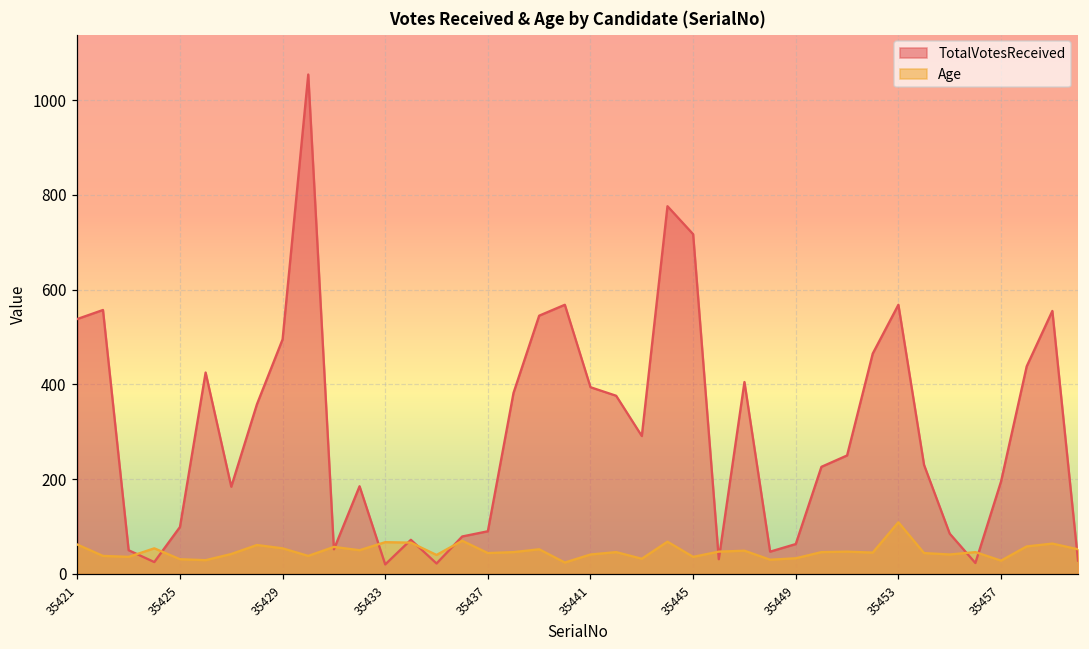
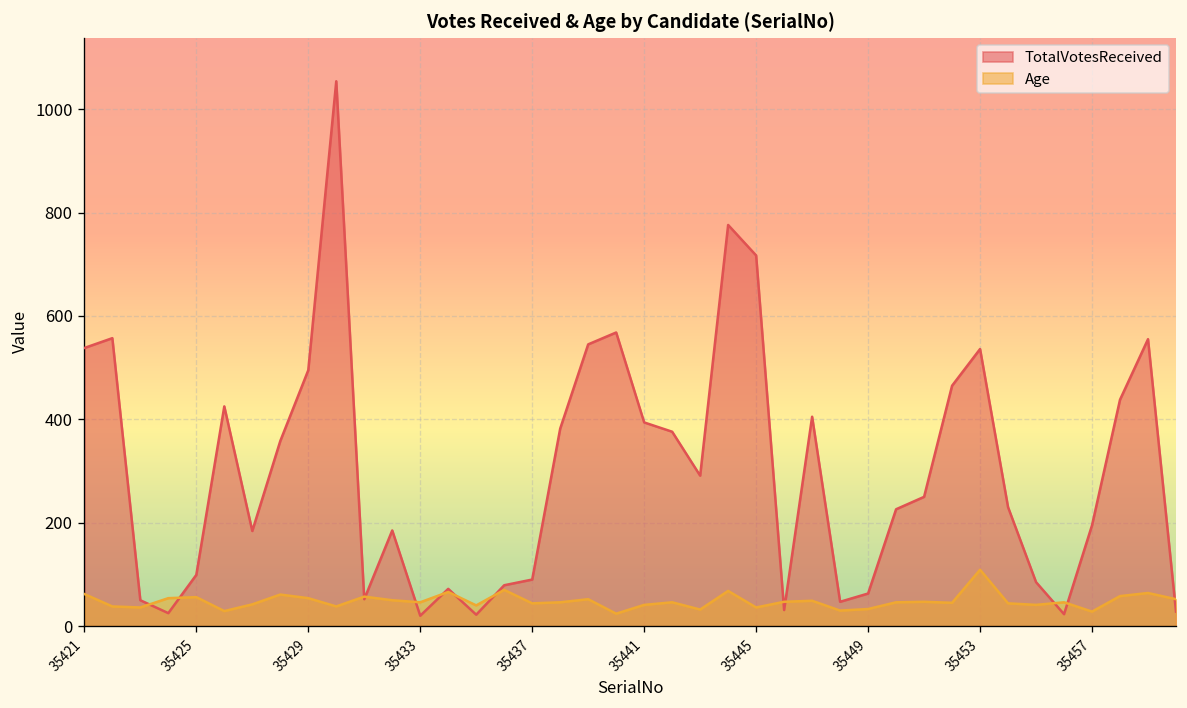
Age, 35425: 30 -> 60
Age, 35433: 70 -> 50
TotalVotesReceived, 35453: 570 -> 540
